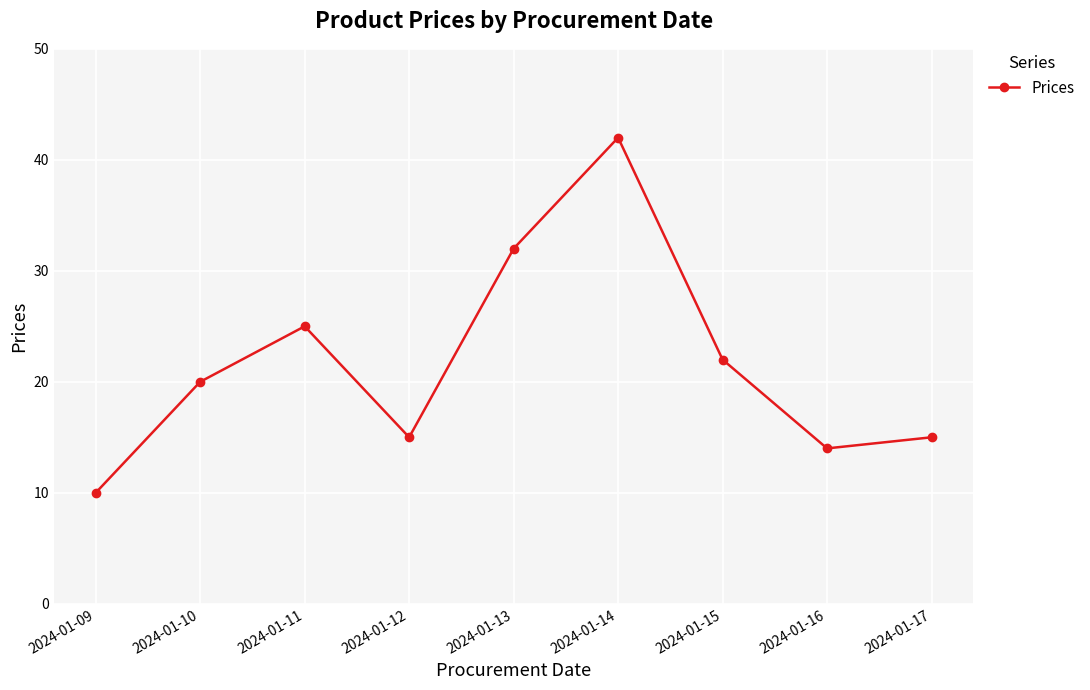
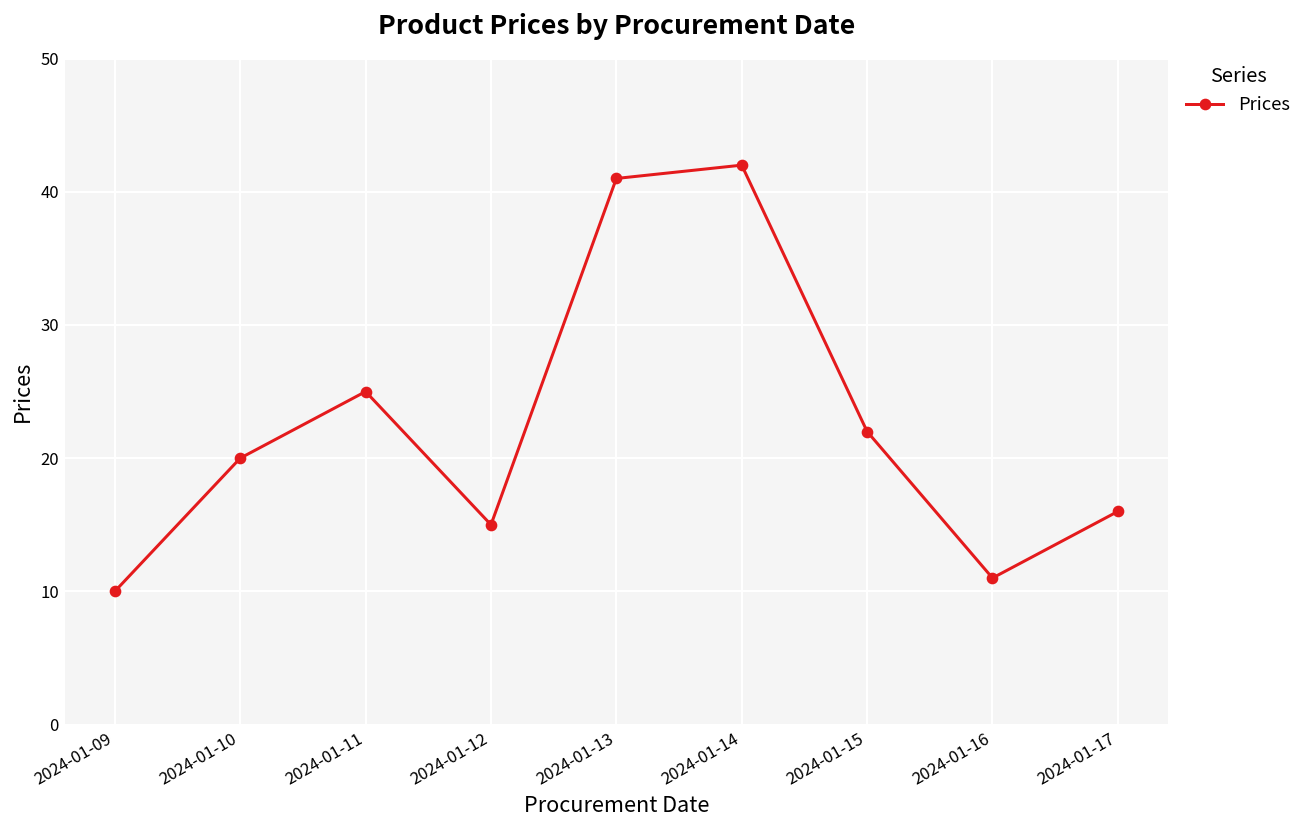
2024-01-13: 32 -> 41
2024-01-16: 14 -> 11
2024-01-17: 15 -> 16
